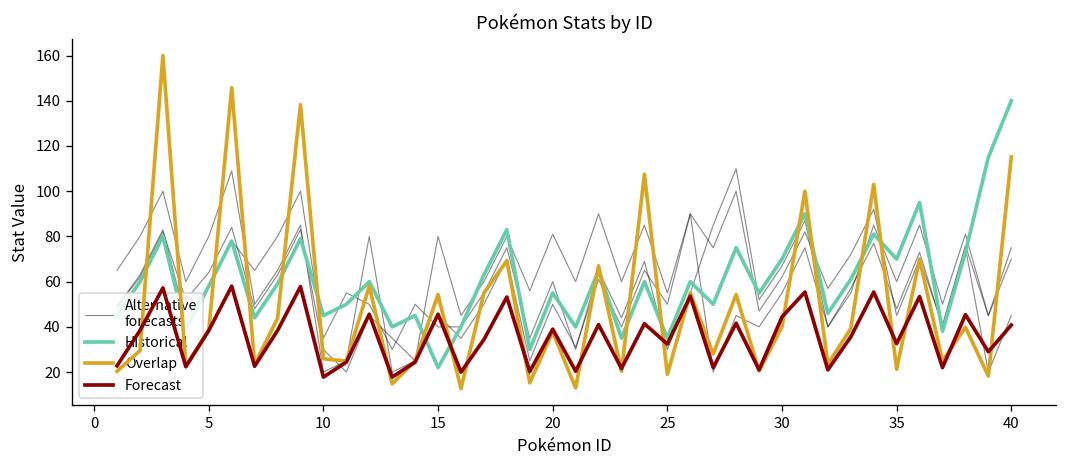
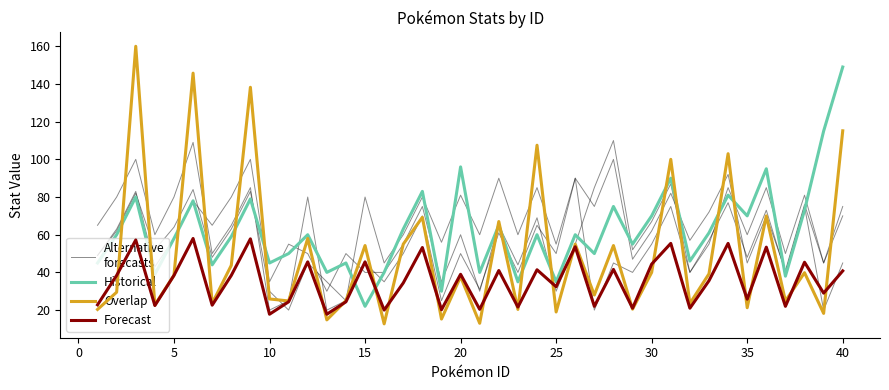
Historical, 20: 55 -> 96
Forecast, 35: 33 -> 26
Historical, 40: 140 -> 149
